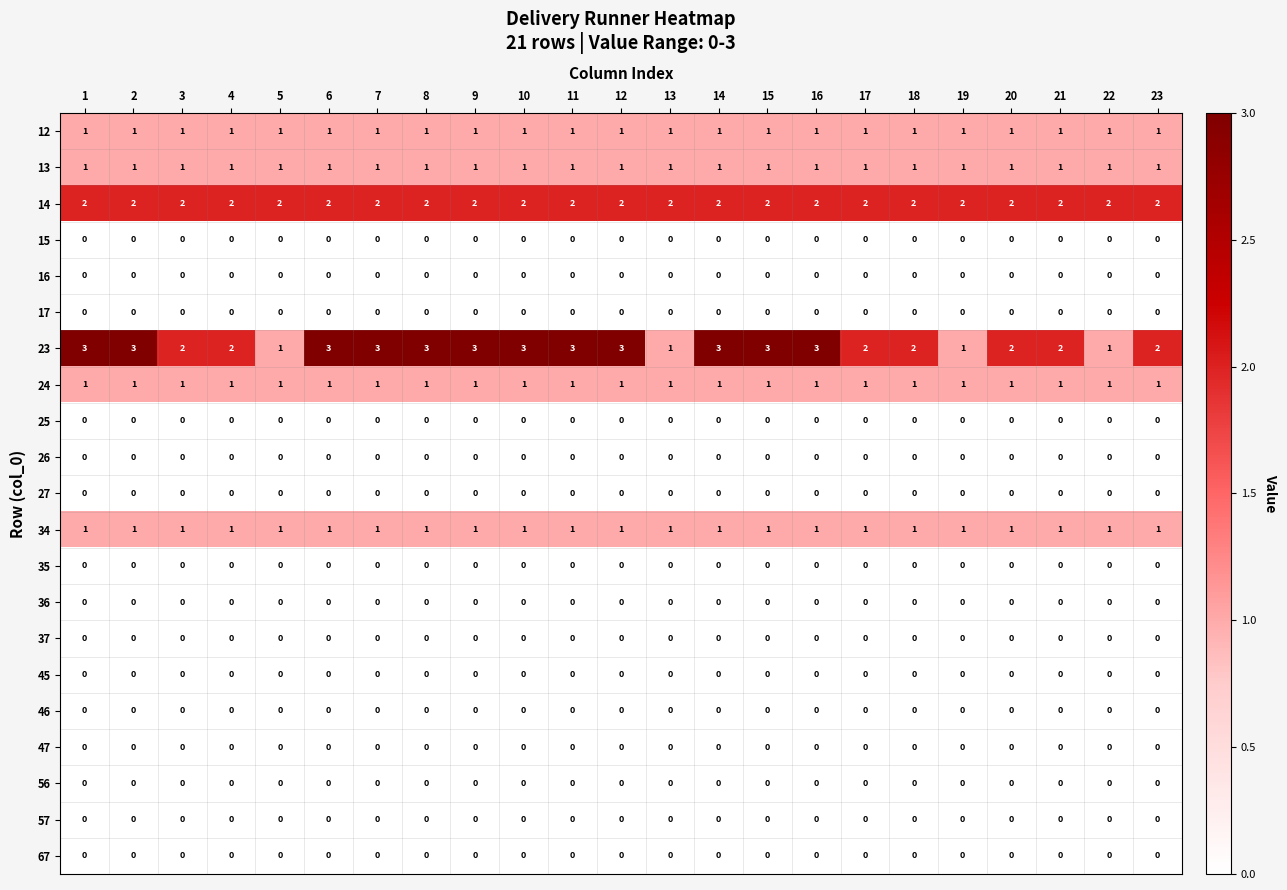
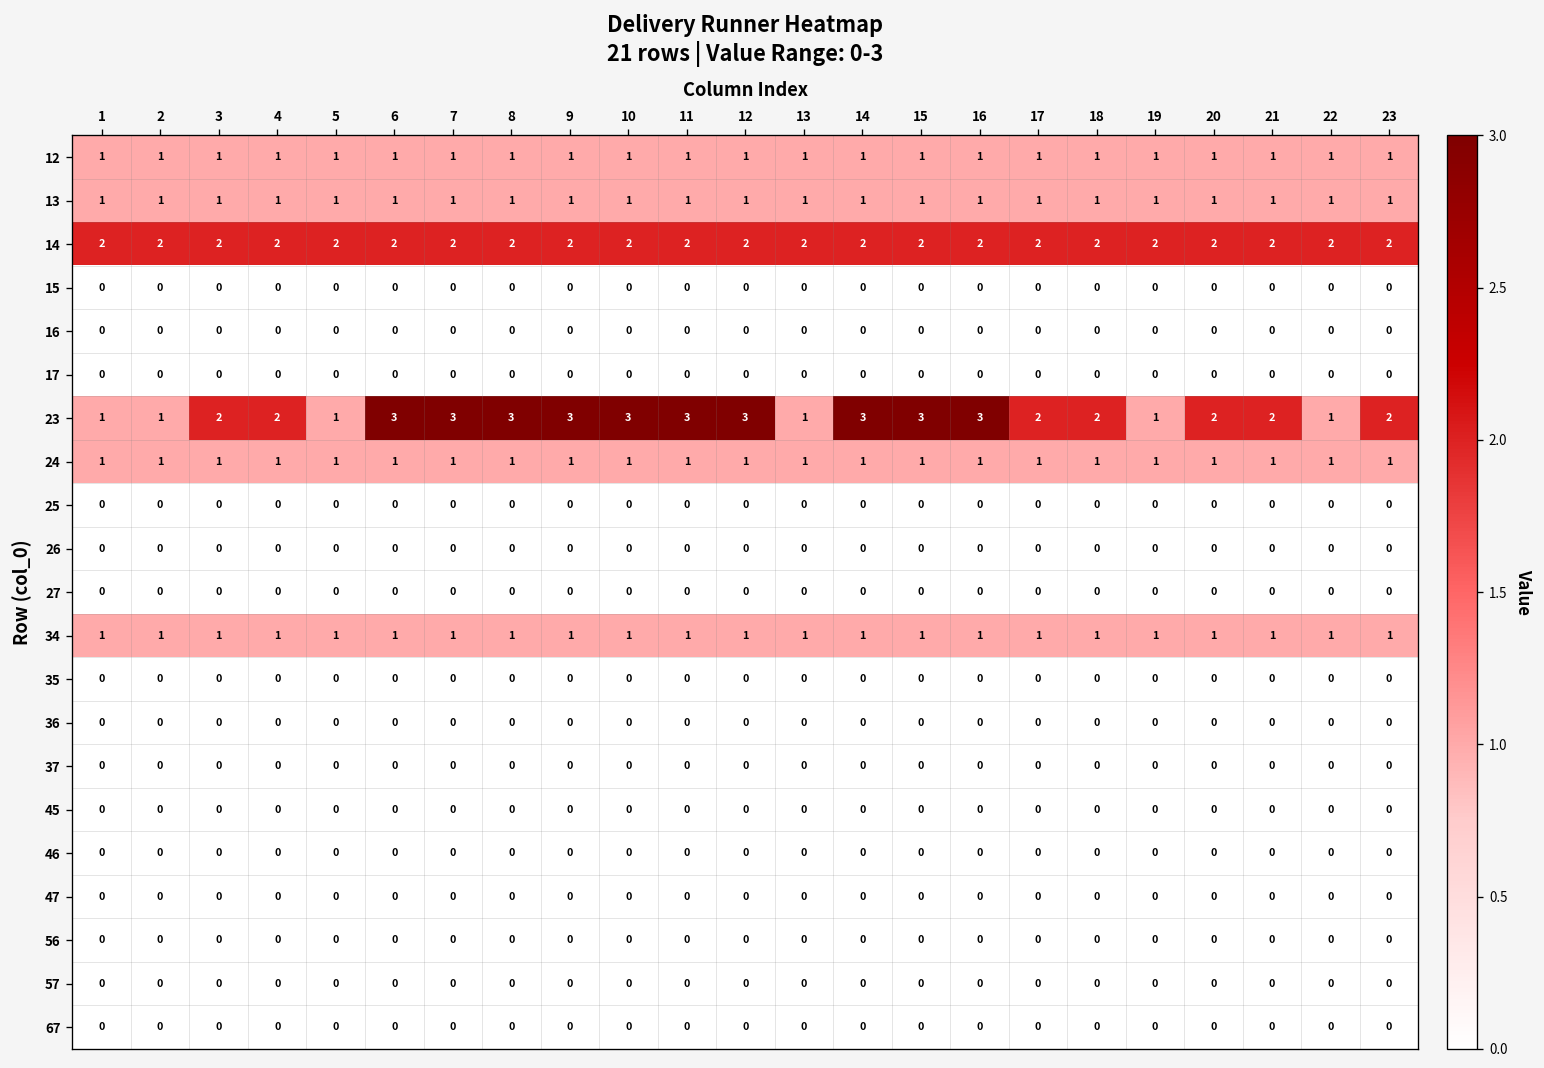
23, 1: 3 -> 1
23, 2: 3 -> 1
